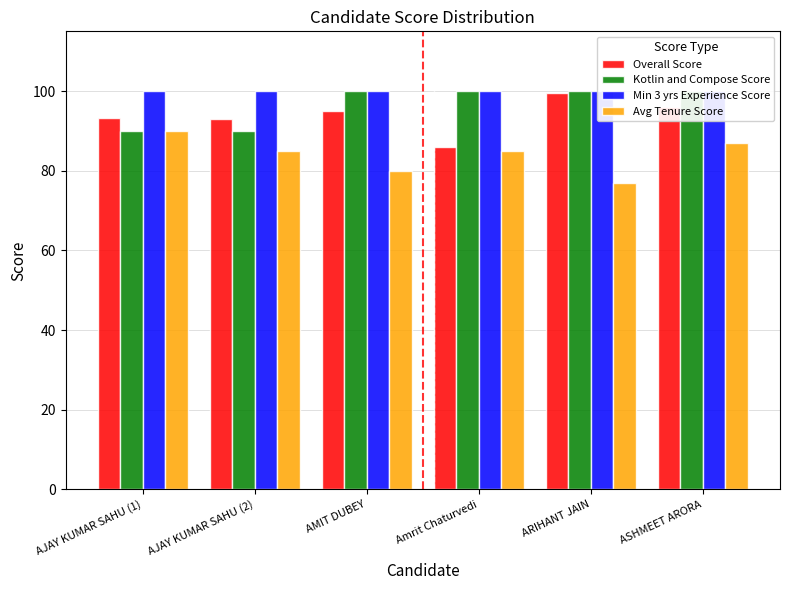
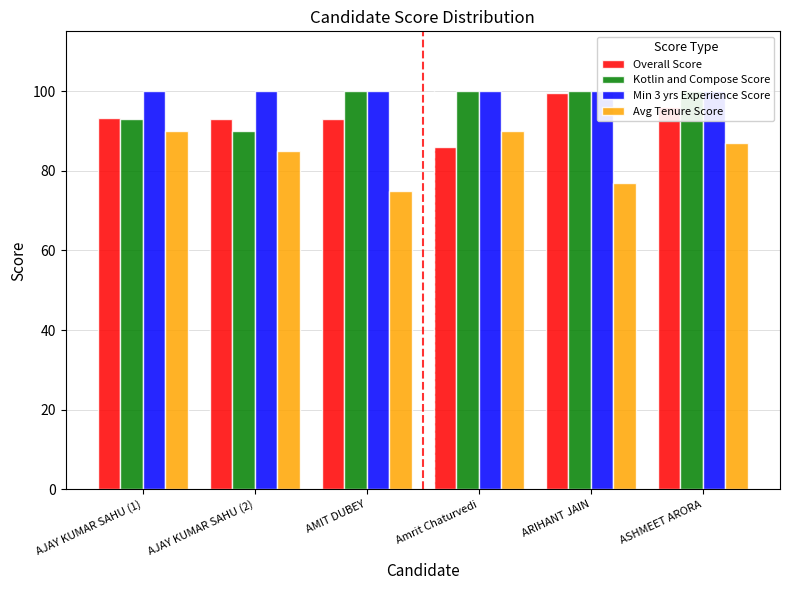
Kotlin and Compose Score, AJAY KUMAR SAHU (1): 90 -> 93
Overall Score, AMIT DUBEY: 95 -> 93
Avg Tenure Score, AMIT DUBEY: 80 -> 75
Avg Tenure Score, Amrit Chaturvedi: 85 -> 90
